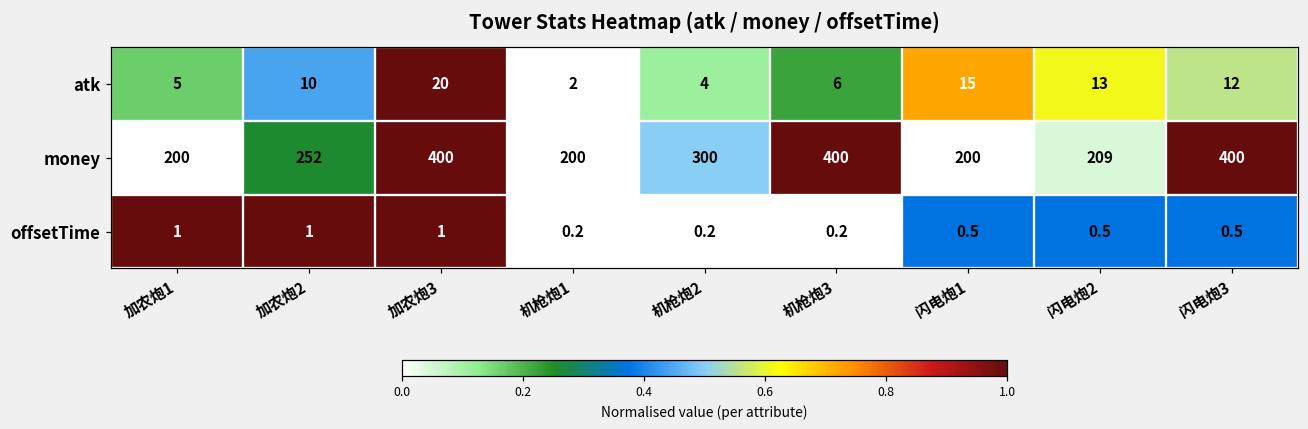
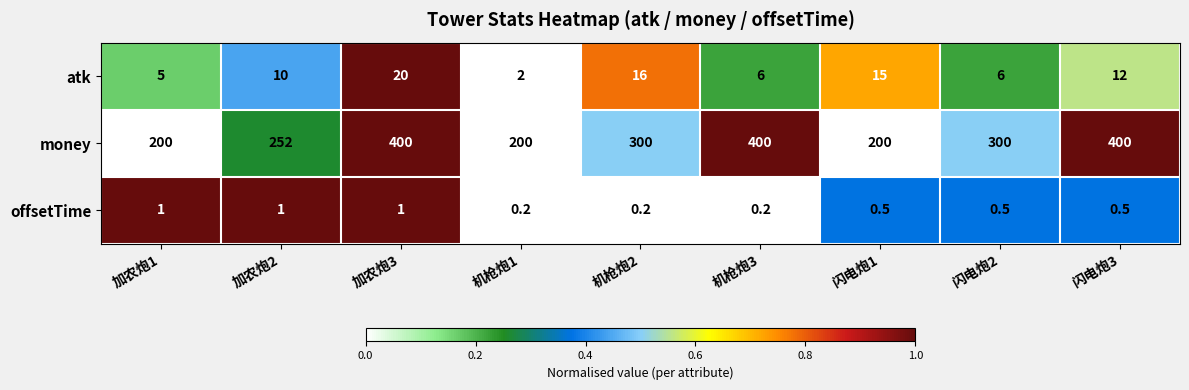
atk, 机枪炮2: 4 -> 16
atk, 闪电炮2: 13 -> 6
money, 闪电炮2: 209 -> 300
